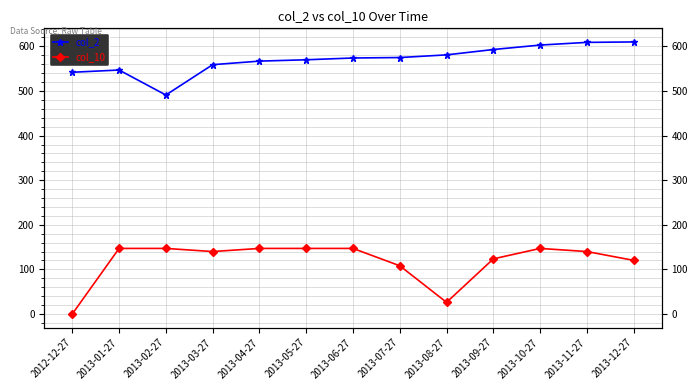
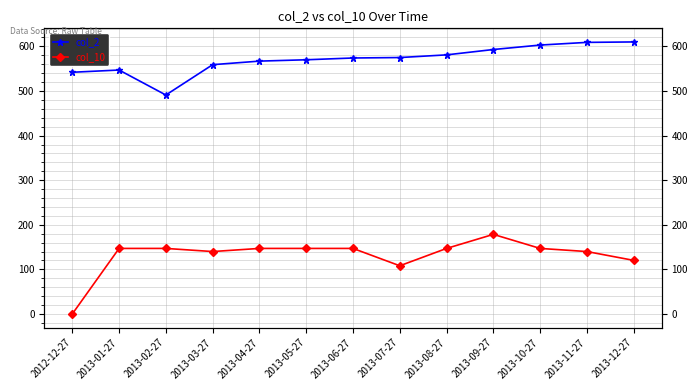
col_10, 2013-08-27: 30 -> 150
col_10, 2013-09-27: 120 -> 180
